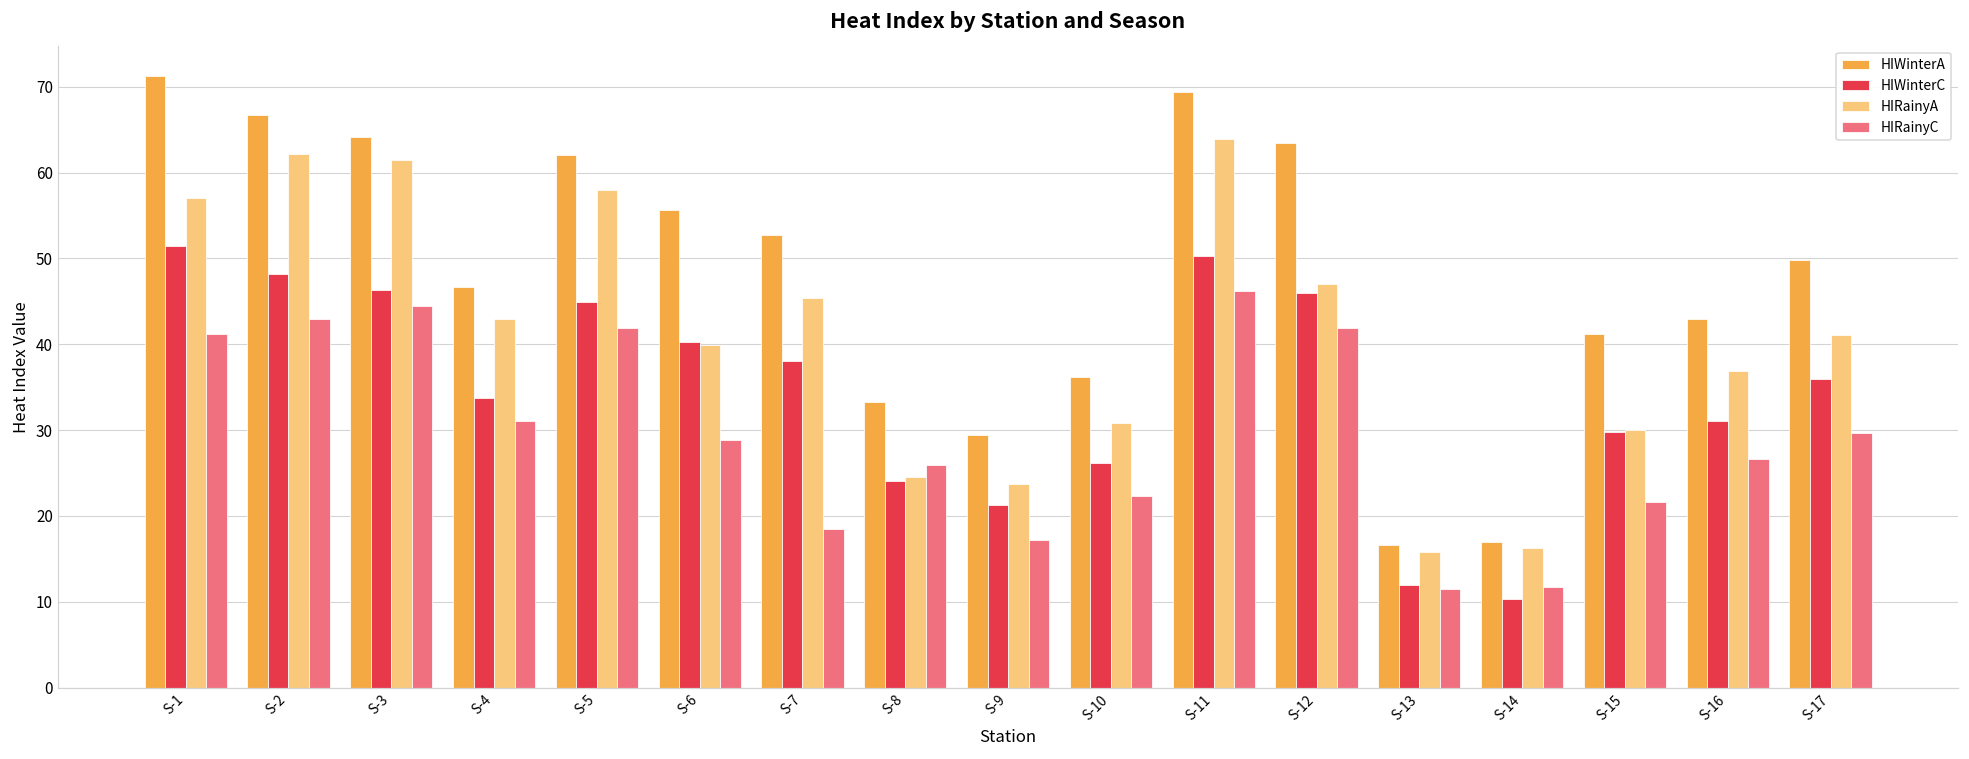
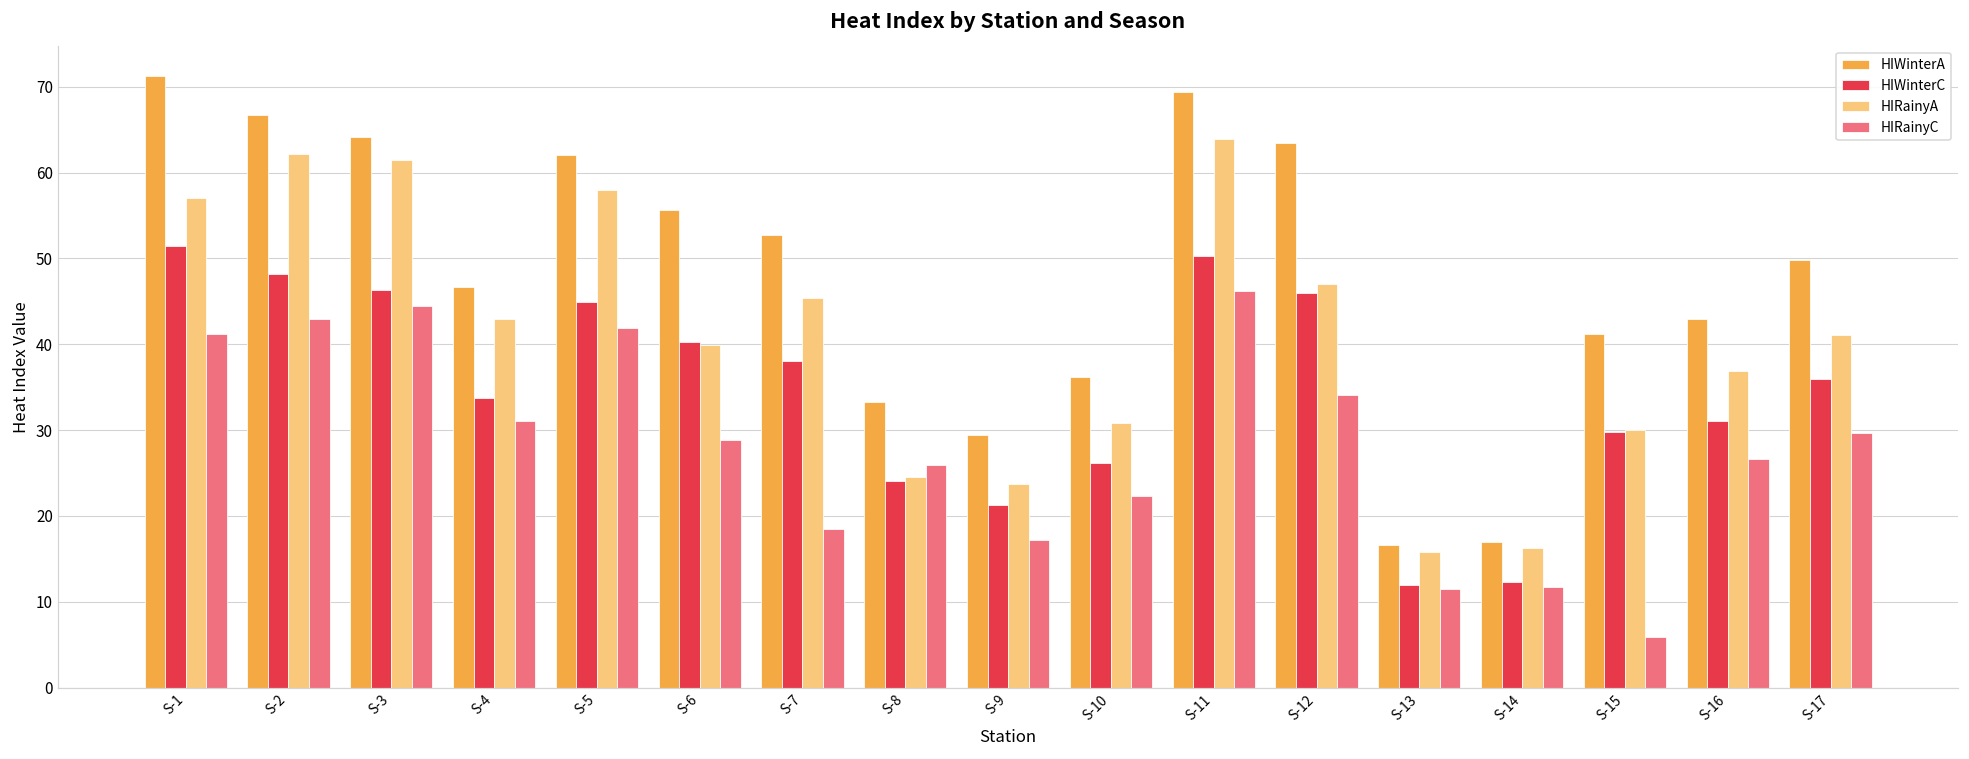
HIRainyC, S-12: 42 -> 34
HIWinterC, S-14: 10 -> 12
HIRainyC, S-15: 22 -> 6
